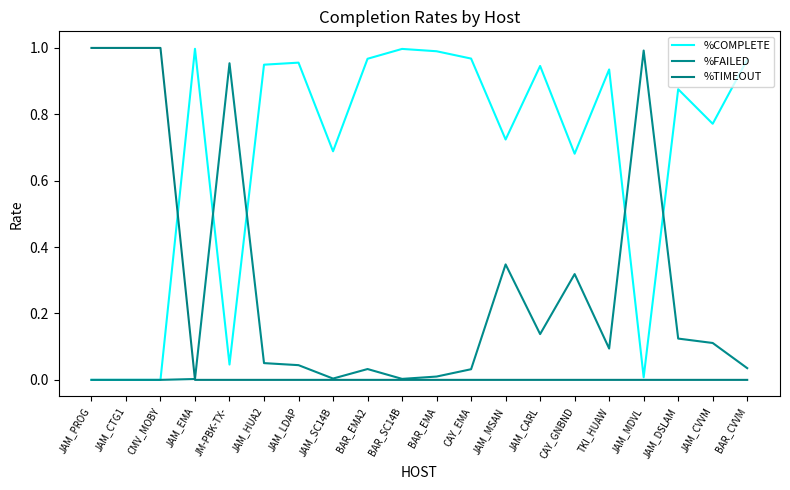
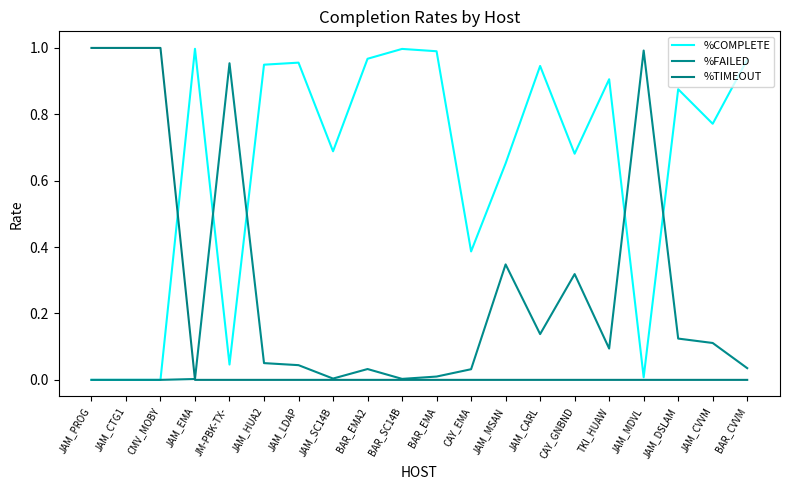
%COMPLETE, CAY_EMA: 0.97 -> 0.39
%COMPLETE, JAM_MSAN: 0.72 -> 0.65
%COMPLETE, TKI_HUAW: 0.94 -> 0.91
